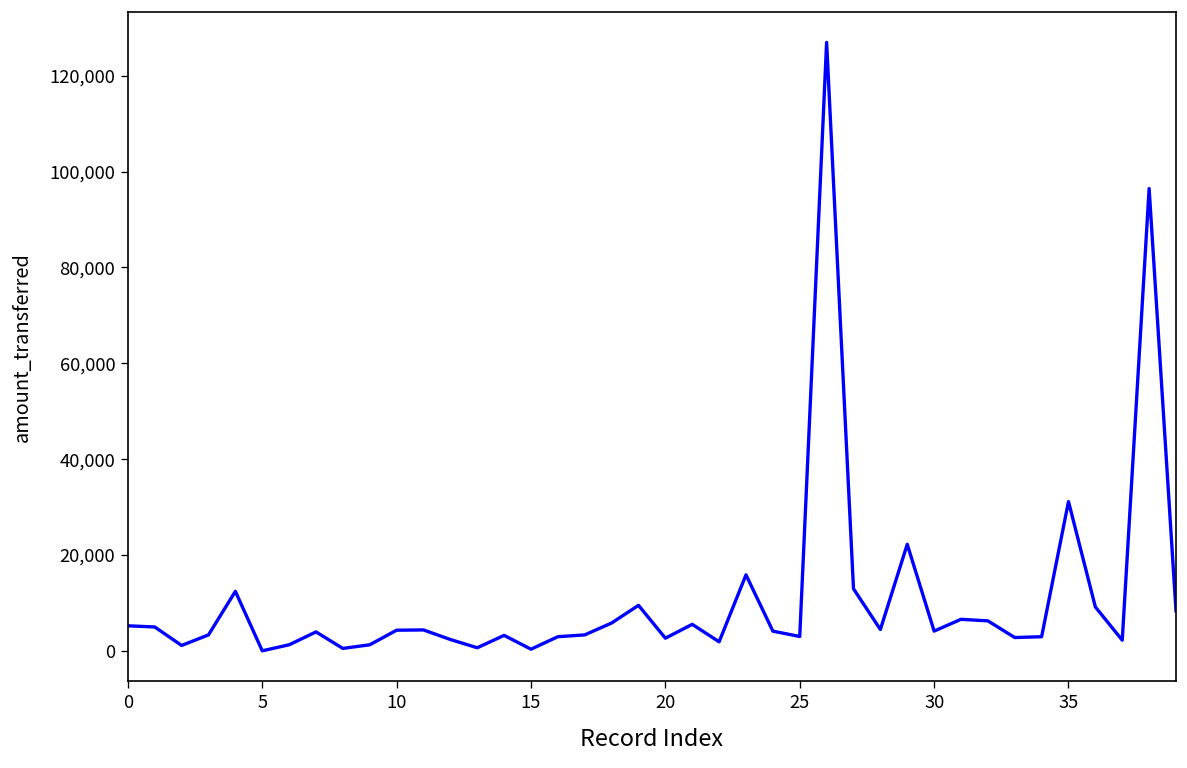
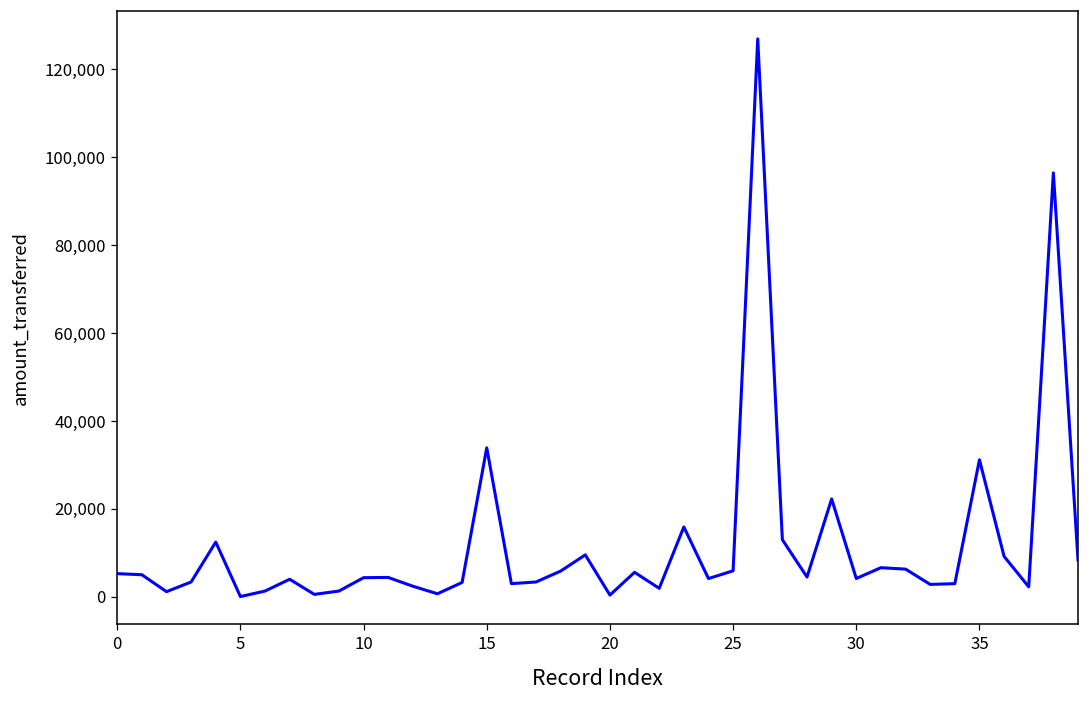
15: 0 -> 34,000
20: 3,000 -> 0
25: 3,000 -> 6,000
